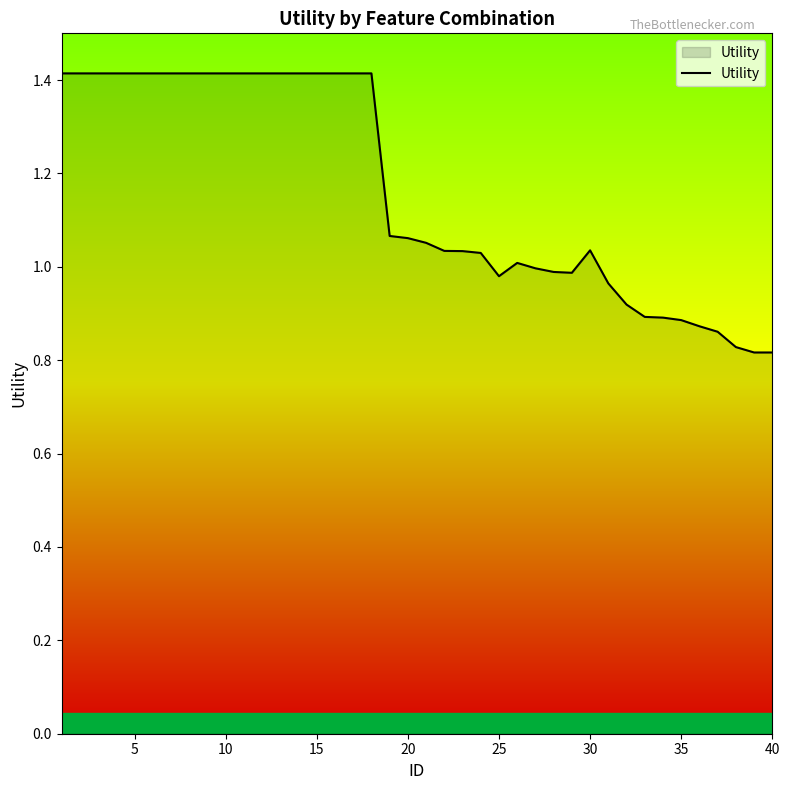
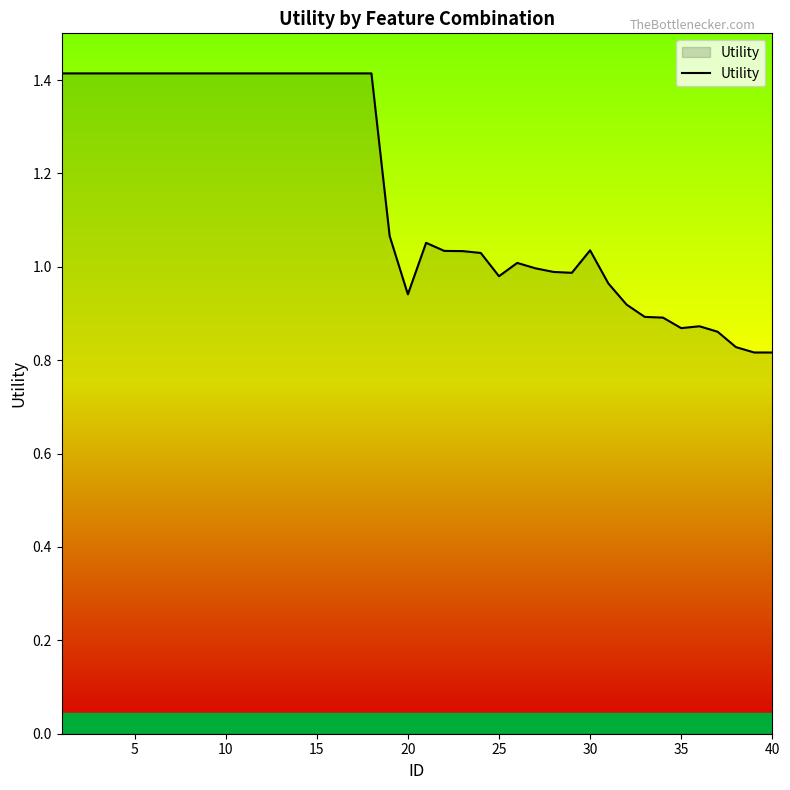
20: 1.06 -> 0.94
35: 0.89 -> 0.87
